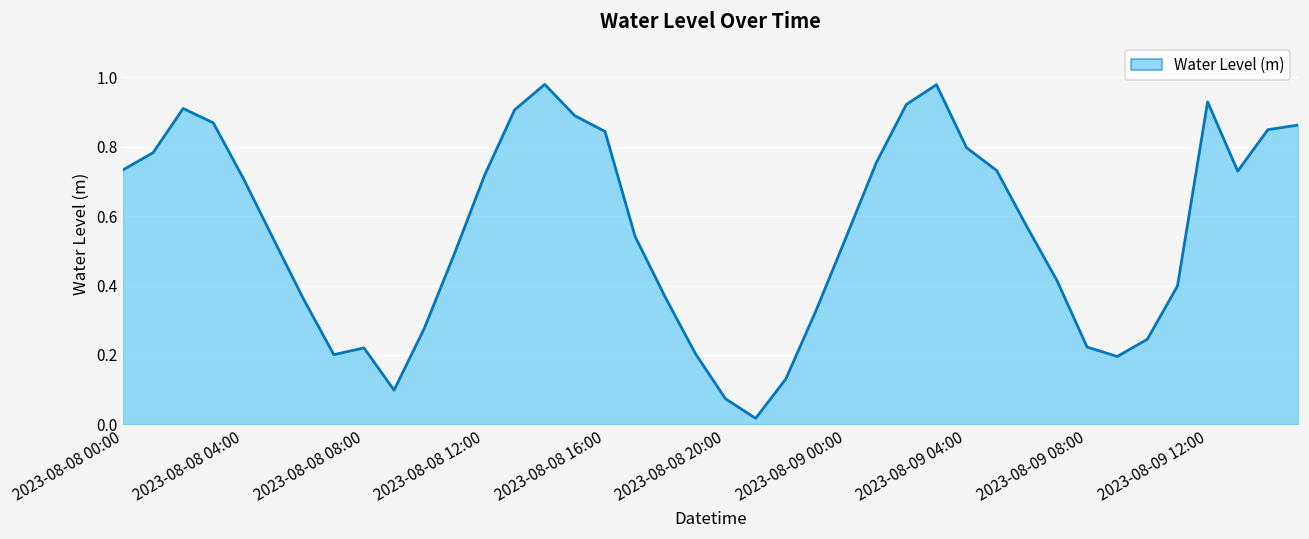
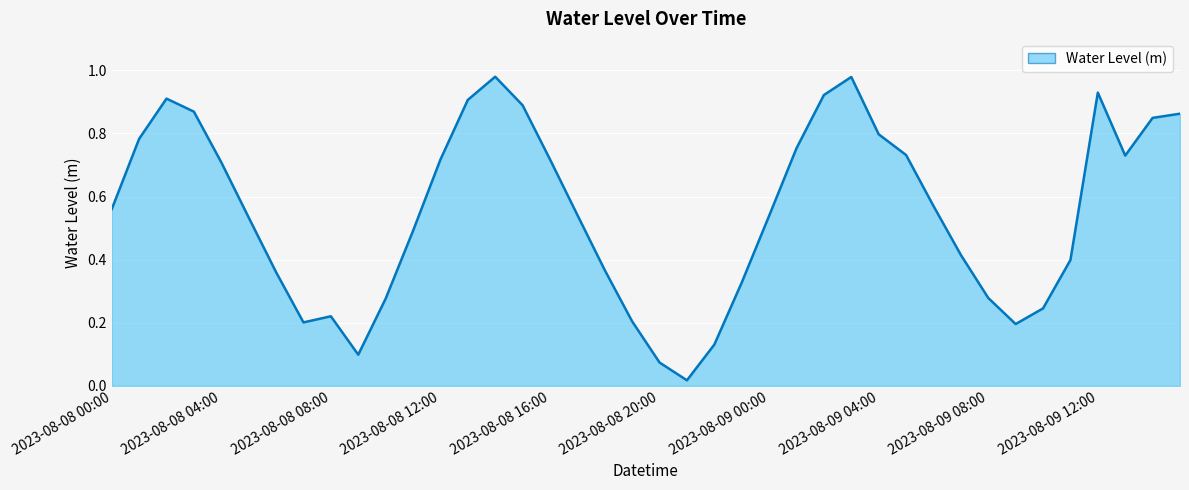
2023-08-08 00:00: 0.73 -> 0.56
2023-08-08 16:00: 0.84 -> 0.72
2023-08-09 08:00: 0.22 -> 0.28
